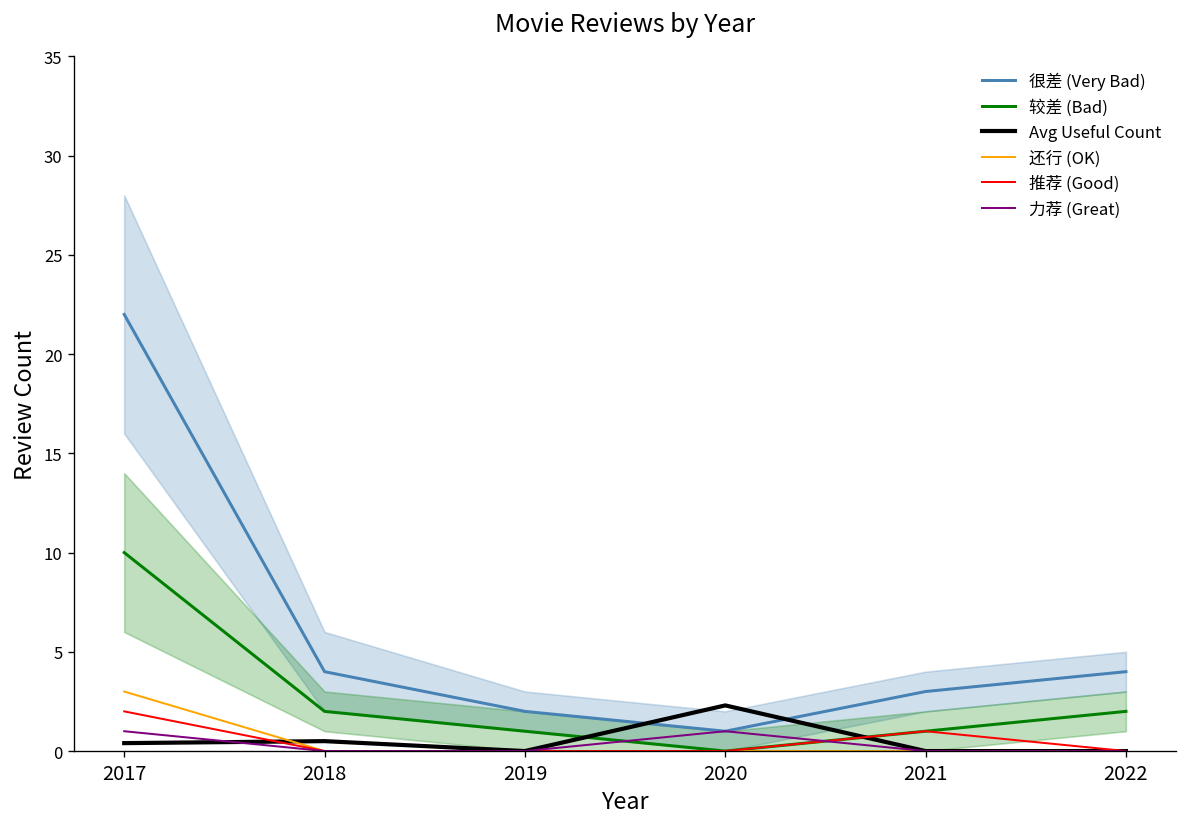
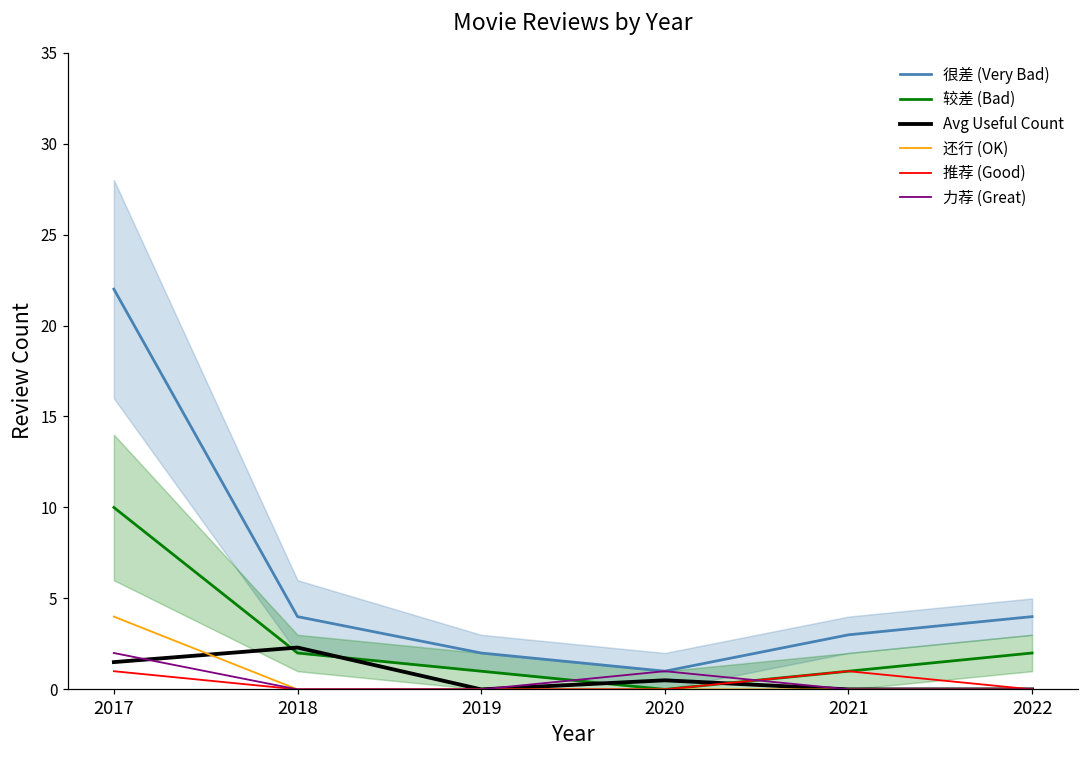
Avg Useful Count, 2017: 0.4 -> 1.5
还行 (OK), 2017: 3 -> 4
推荐 (Good), 2017: 2 -> 1
力荐 (Great), 2017: 1 -> 2
Avg Useful Count, 2018: 0.5 -> 2.3
Avg Useful Count, 2020: 2.3 -> 0.5
